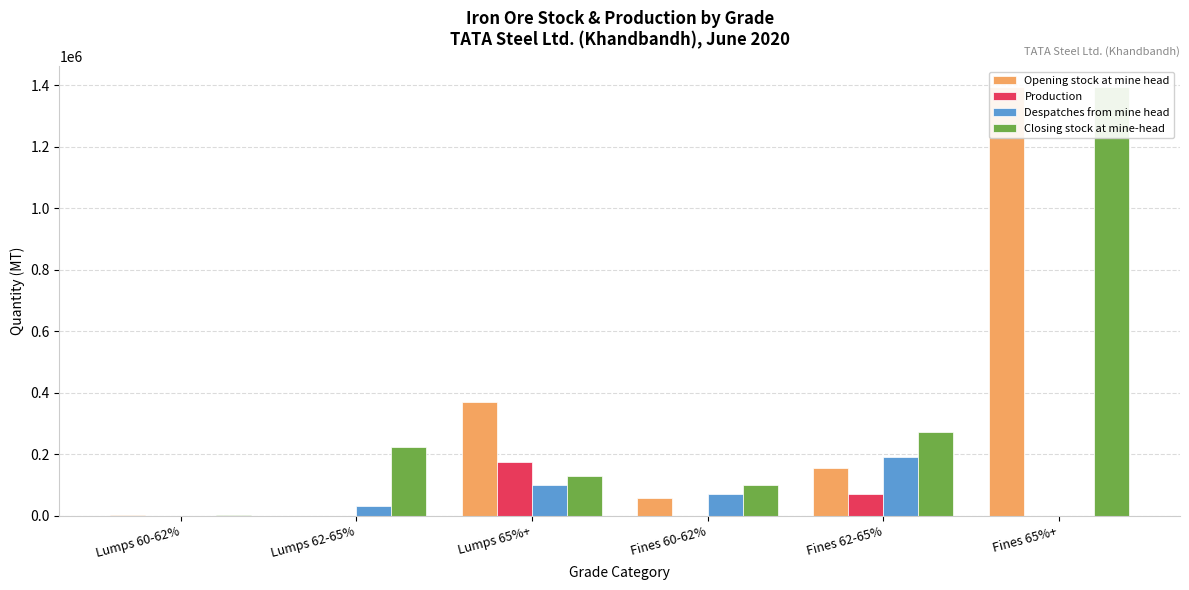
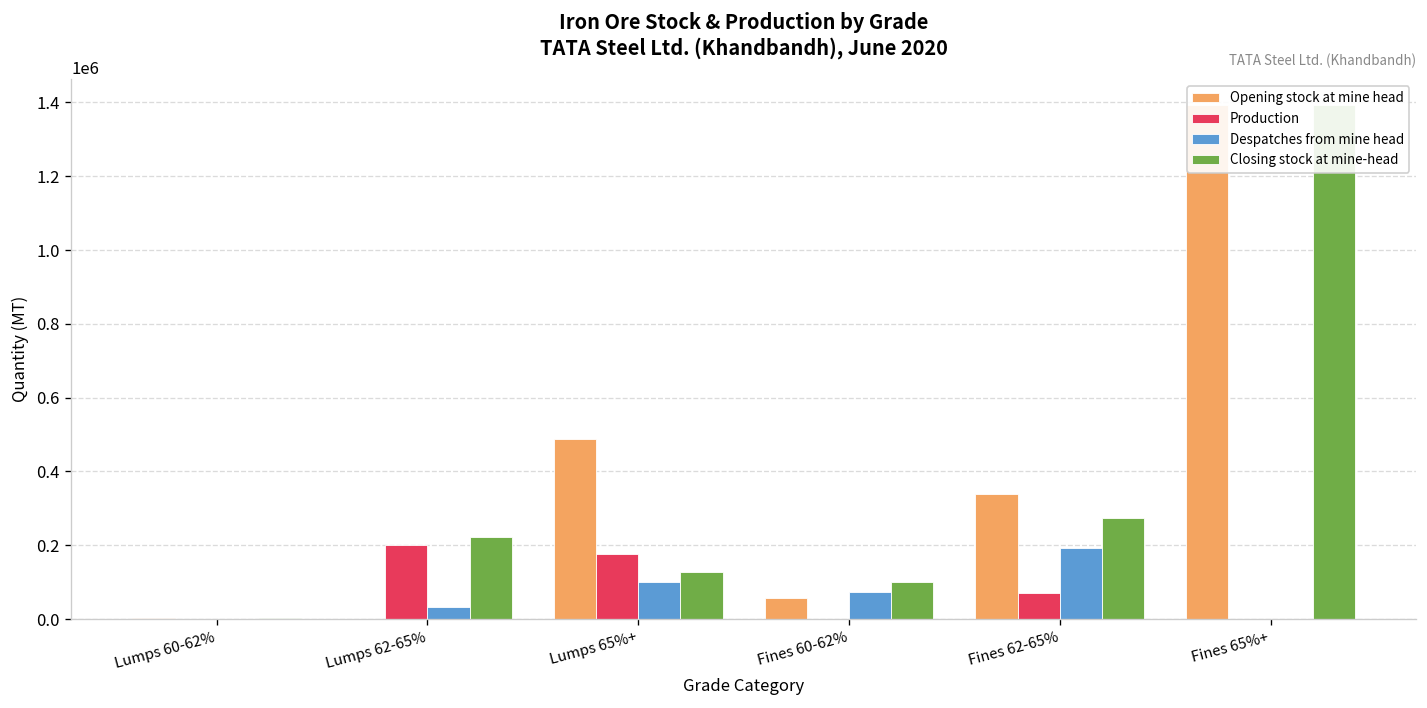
Production, Lumps 62-65%: 0 -> 200000
Opening stock at mine head, Lumps 65%+: 370000 -> 490000
Opening stock at mine head, Fines 62-65%: 150000 -> 340000
